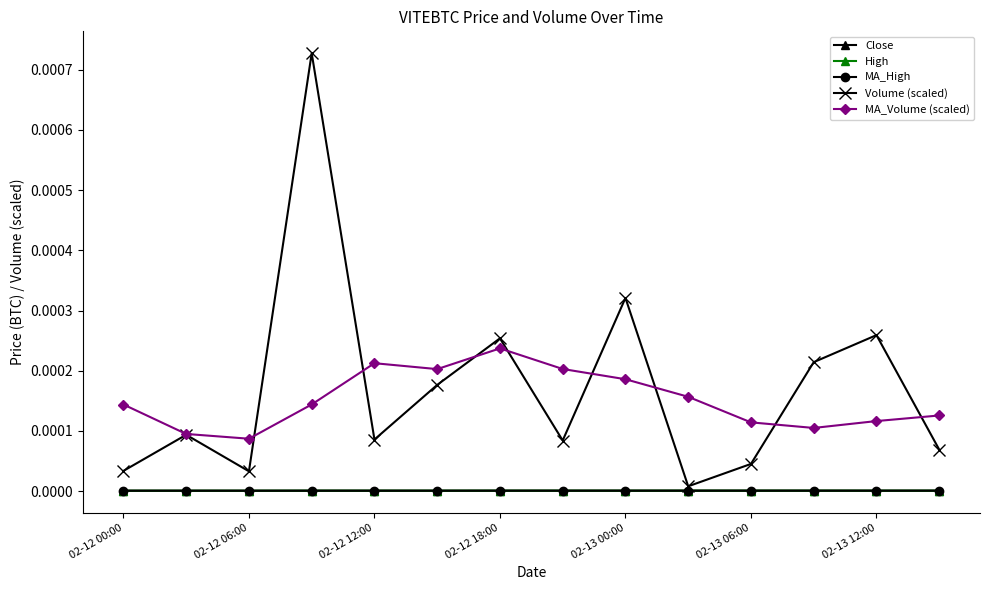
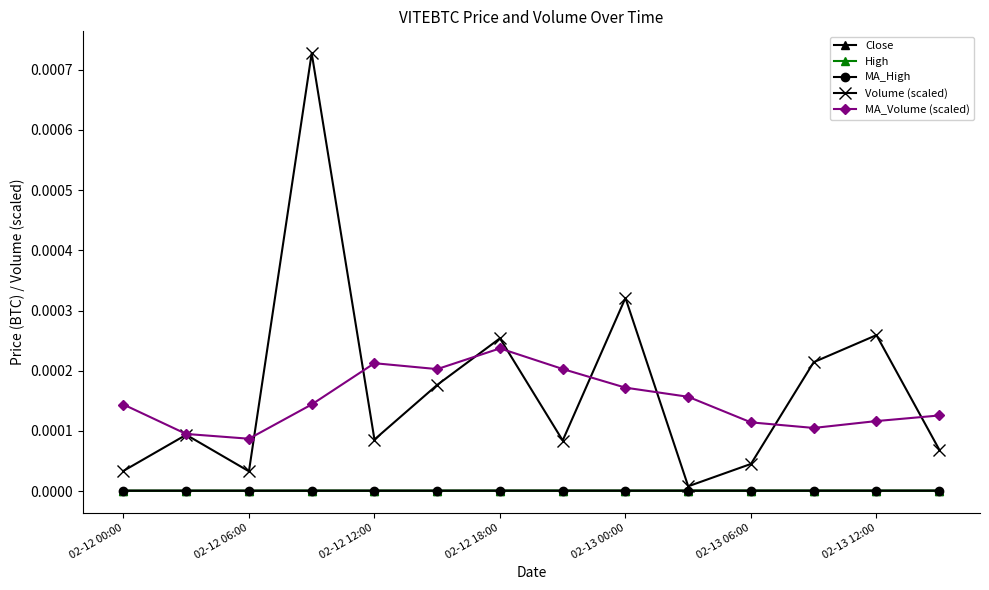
MA_Volume (scaled), 02-13 00:00: 0.00019 -> 0.00017
